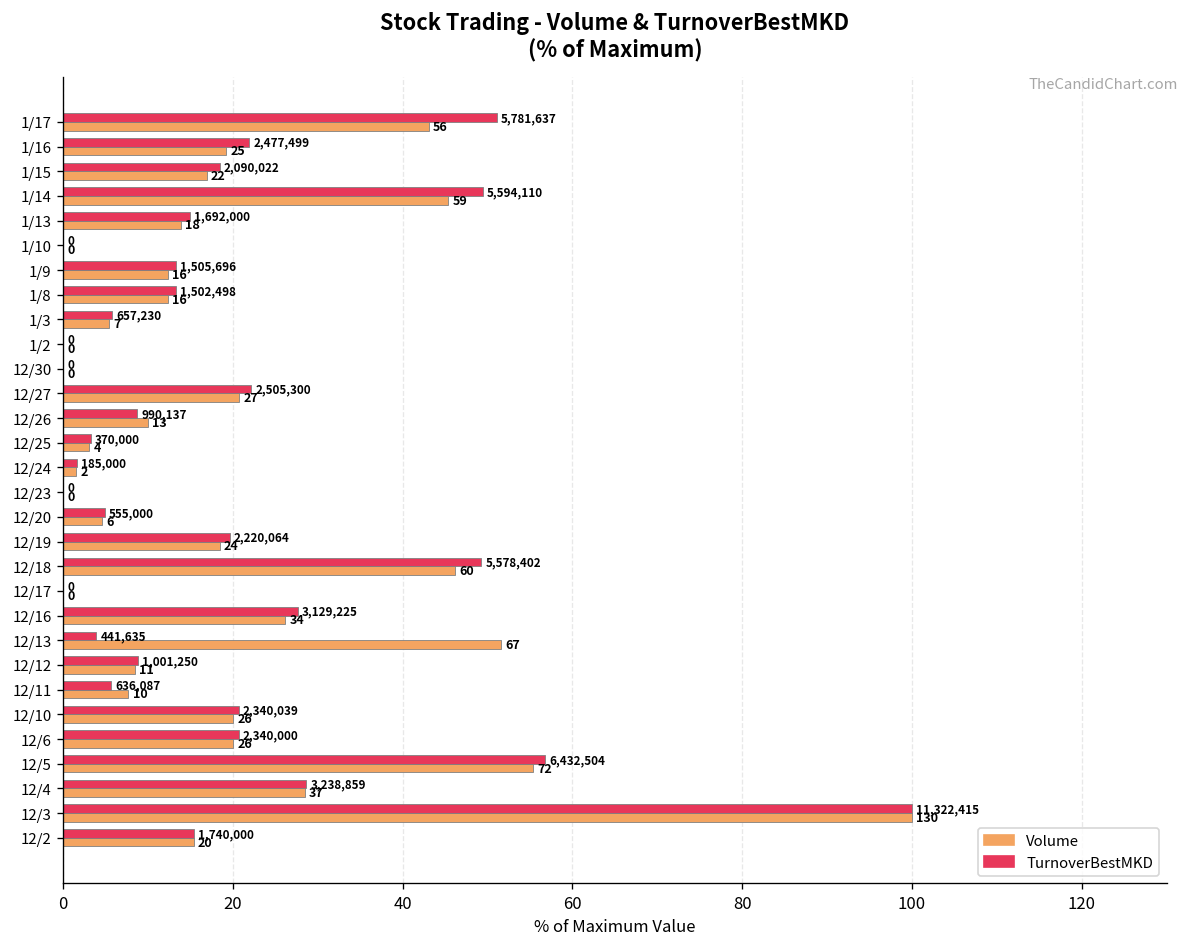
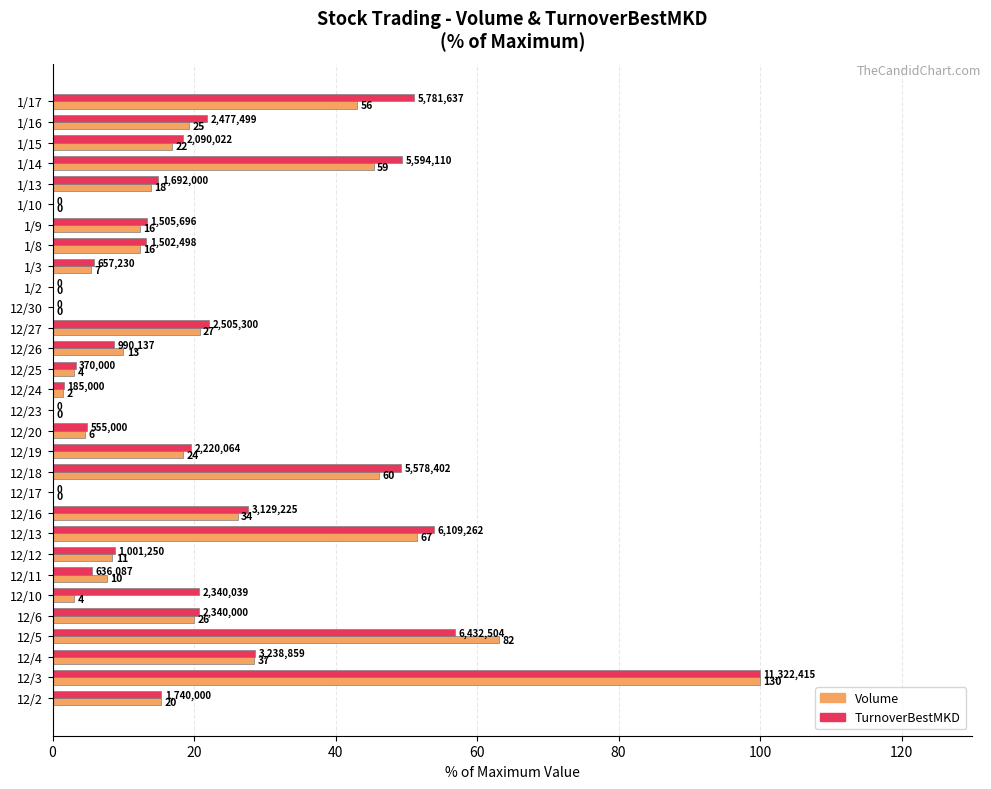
TurnoverBestMKD, 12/13: 441,635 -> 6,109,262
Volume, 12/10: 26 -> 4
Volume, 12/5: 72 -> 82
